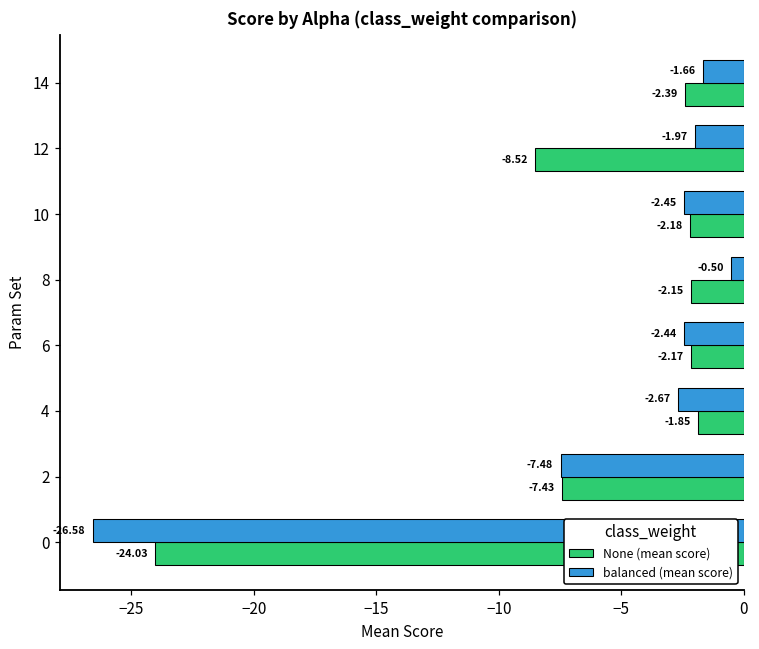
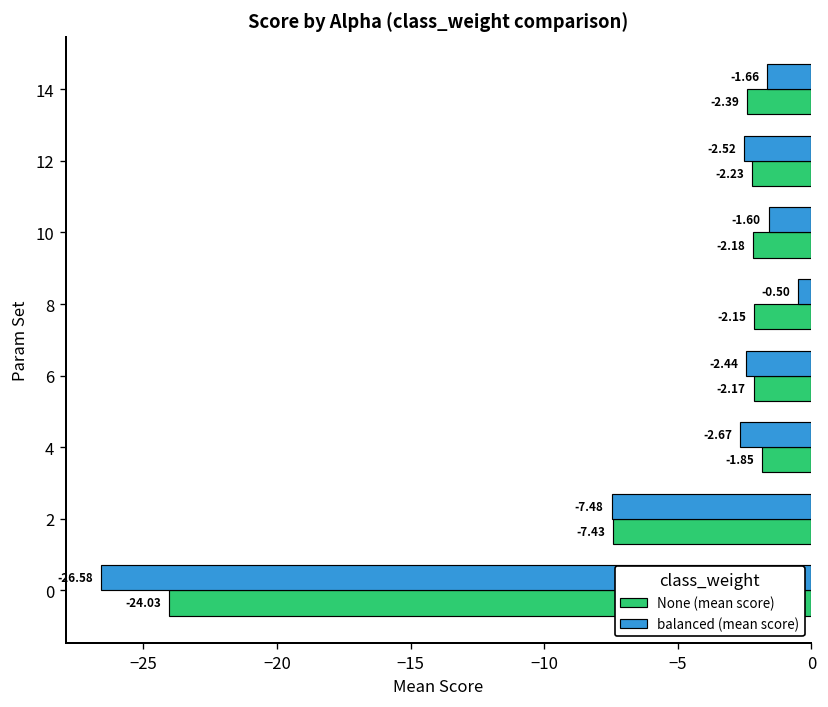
balanced (mean score), 12: -1.97 -> -2.52
None (mean score), 12: -8.52 -> -2.23
balanced (mean score), 10: -2.45 -> -1.60
